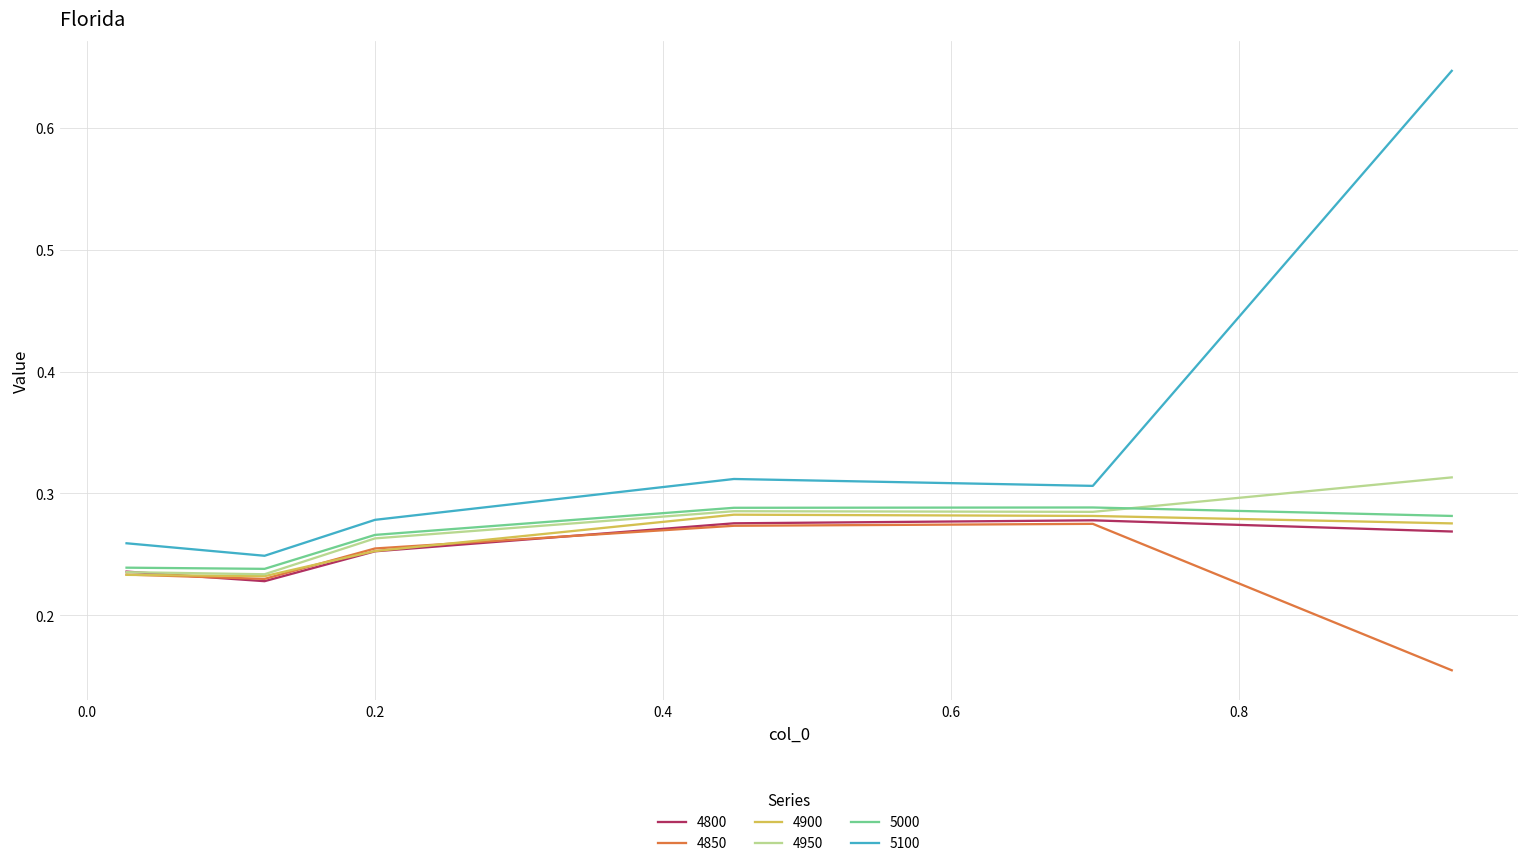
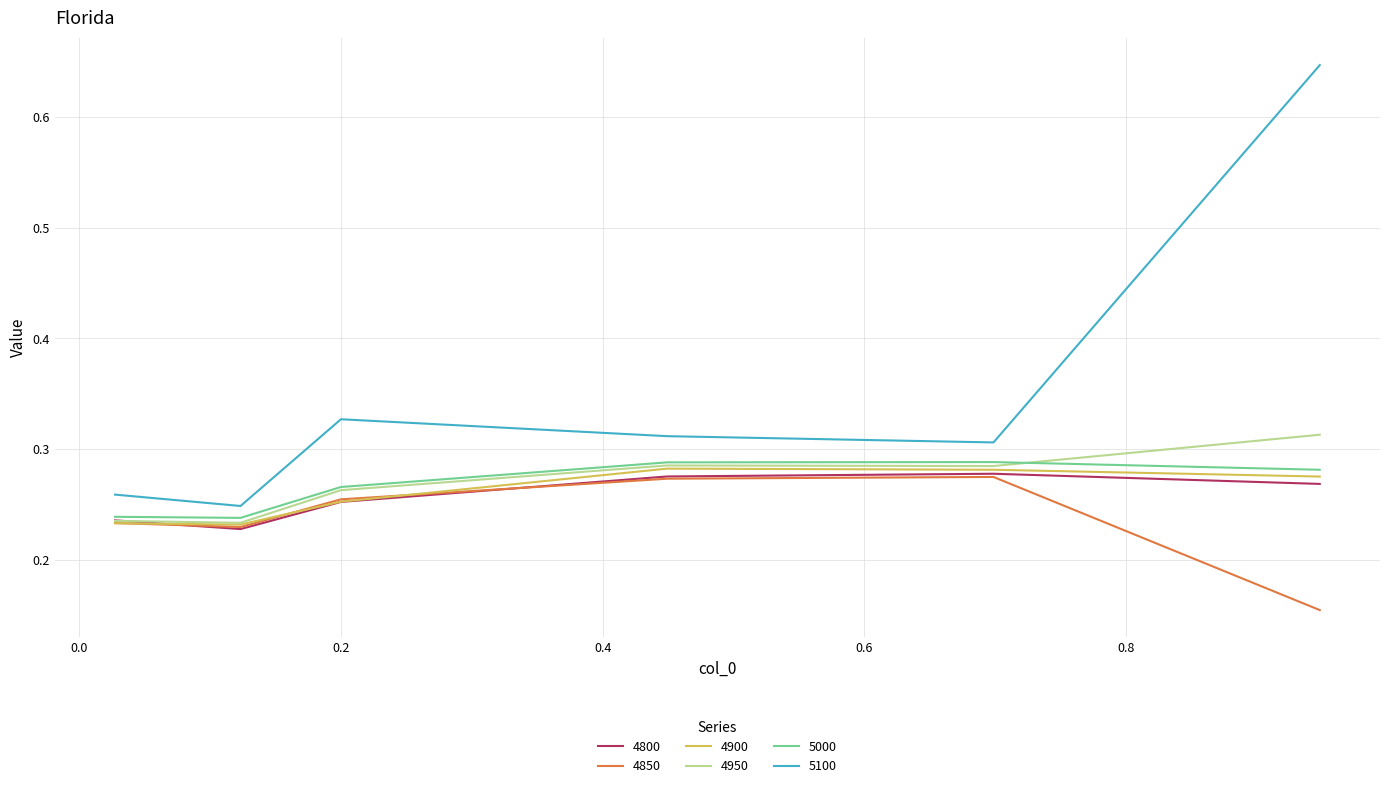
5100, 0.2: 0.278 -> 0.327
